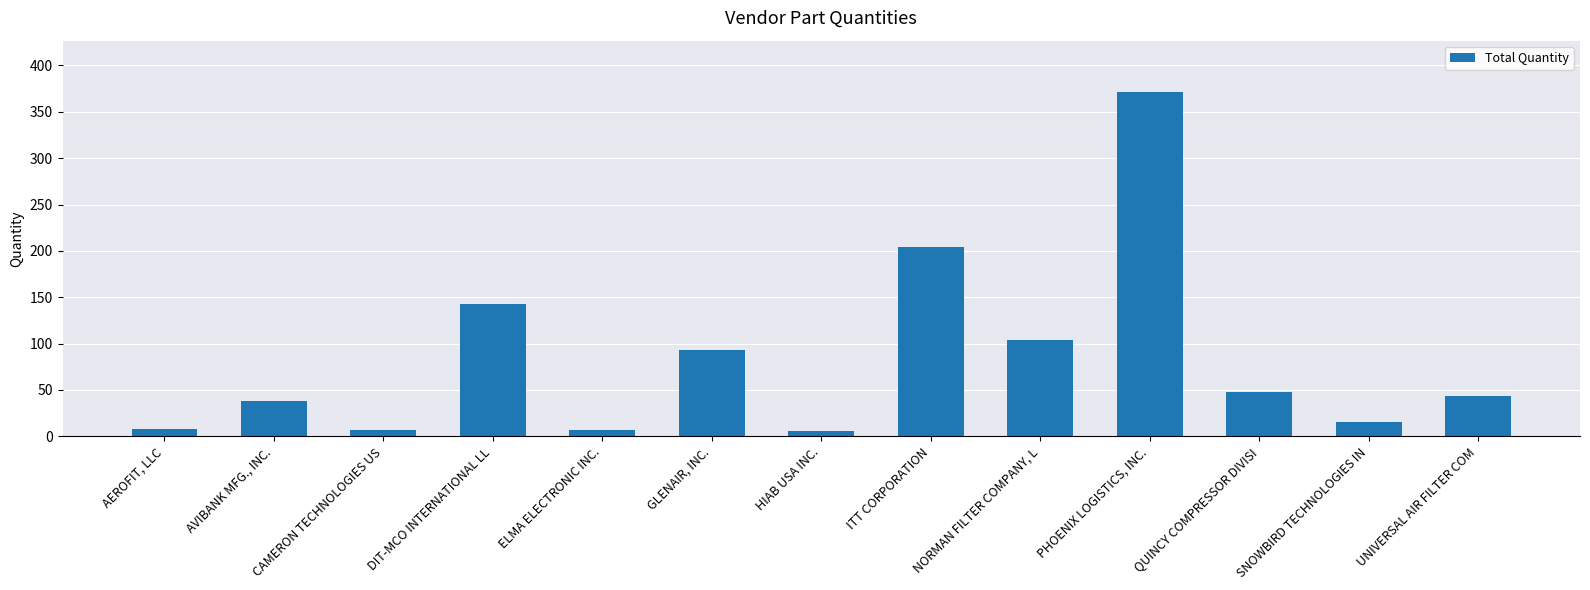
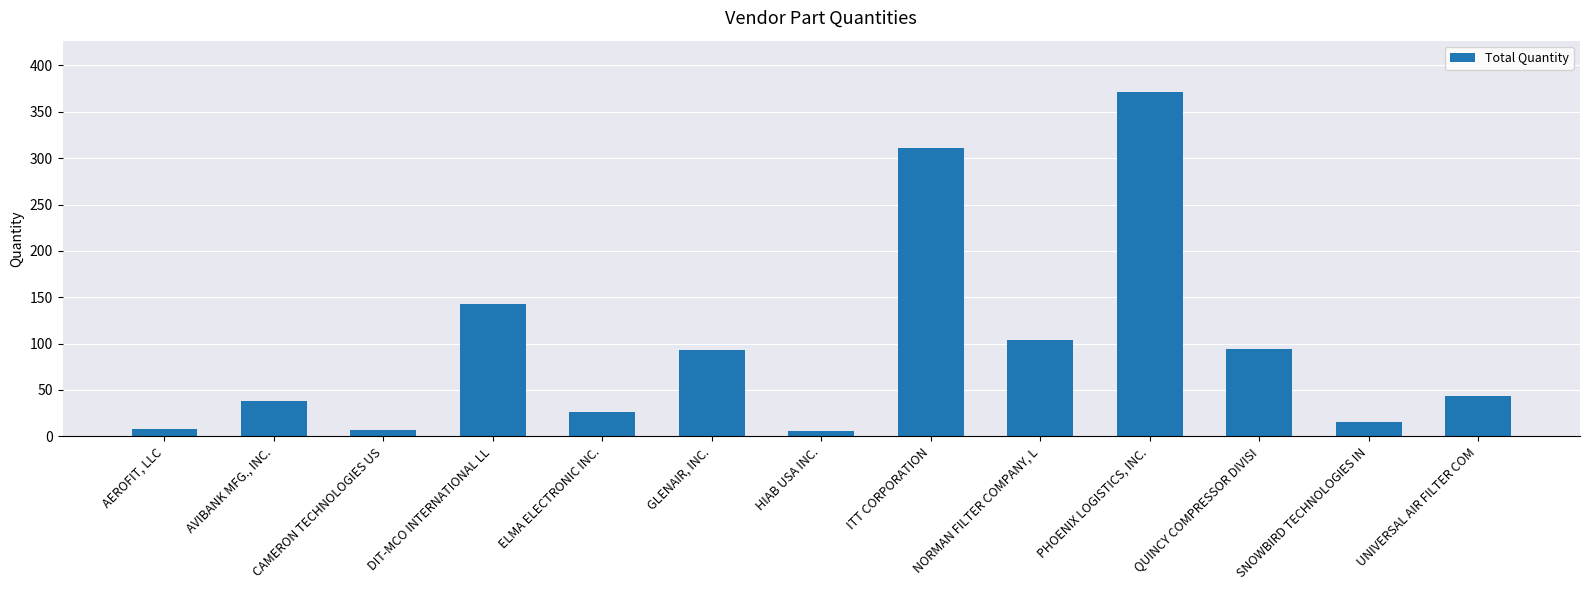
ELMA ELECTRONIC INC.: 10 -> 30
ITT CORPORATION: 200 -> 310
QUINCY COMPRESSOR DIVISI: 50 -> 90
